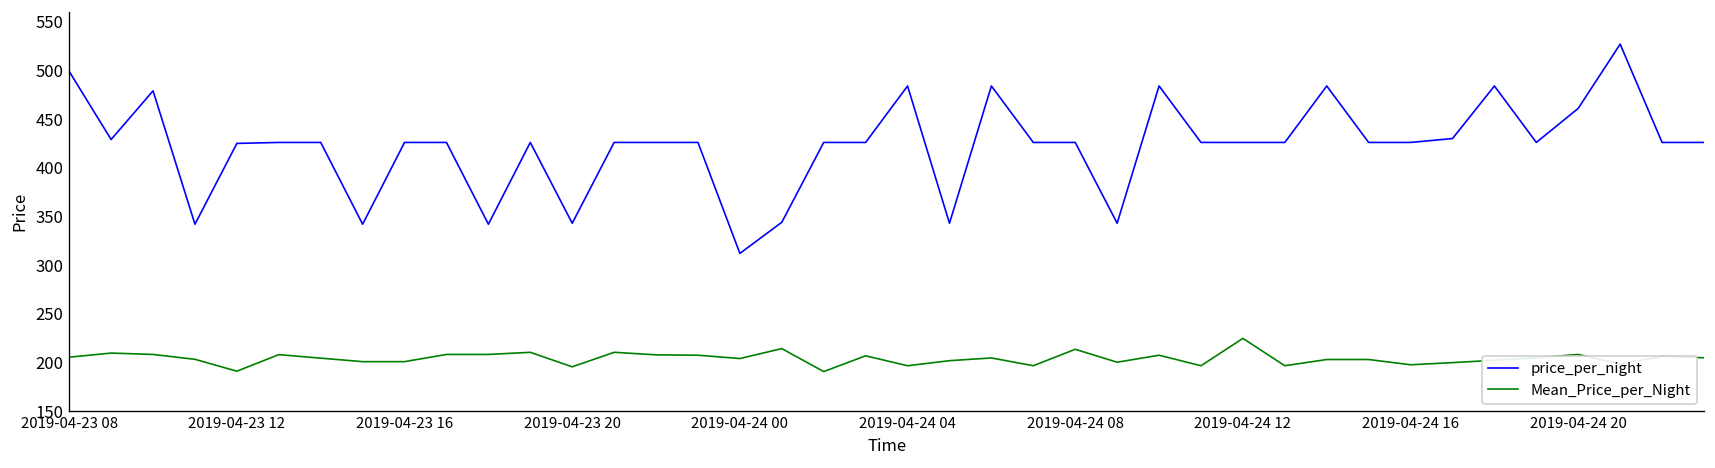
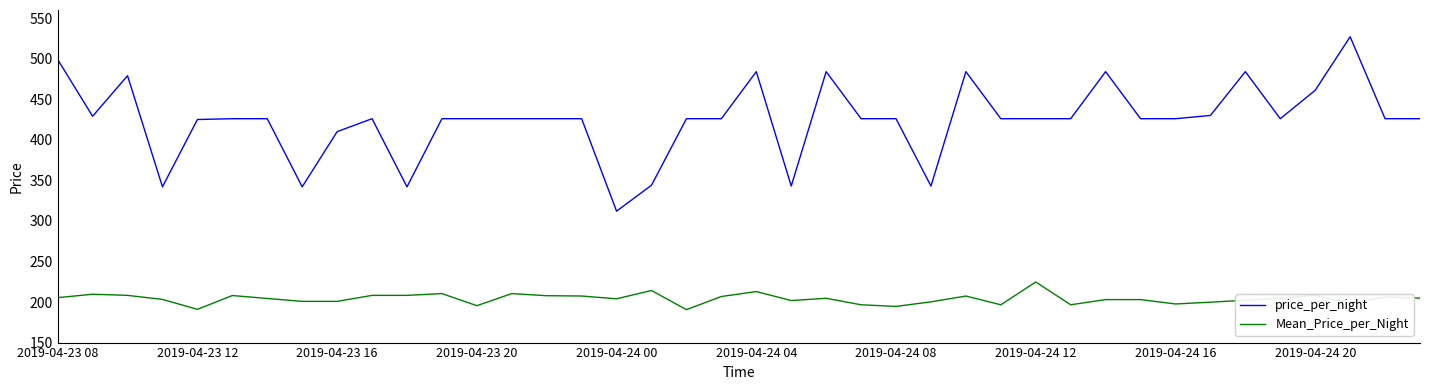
price_per_night, 2019-04-23 16: 430 -> 410
price_per_night, 2019-04-23 20: 340 -> 430
Mean_Price_per_Night, 2019-04-24 04: 200 -> 210
Mean_Price_per_Night, 2019-04-24 08: 210 -> 190
